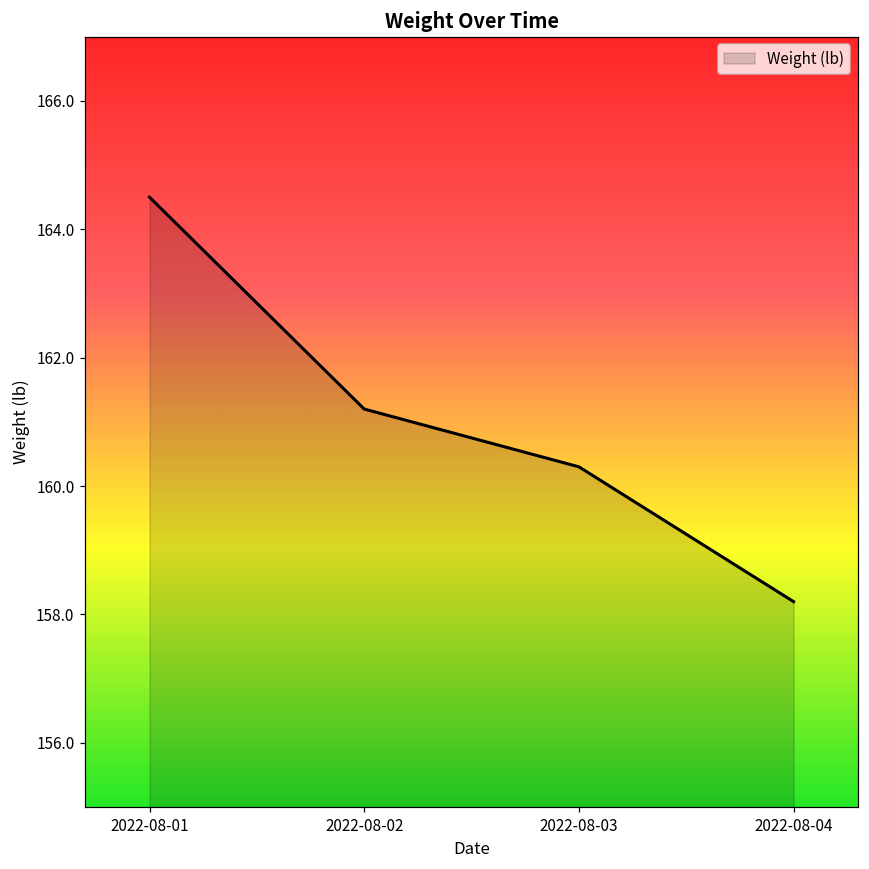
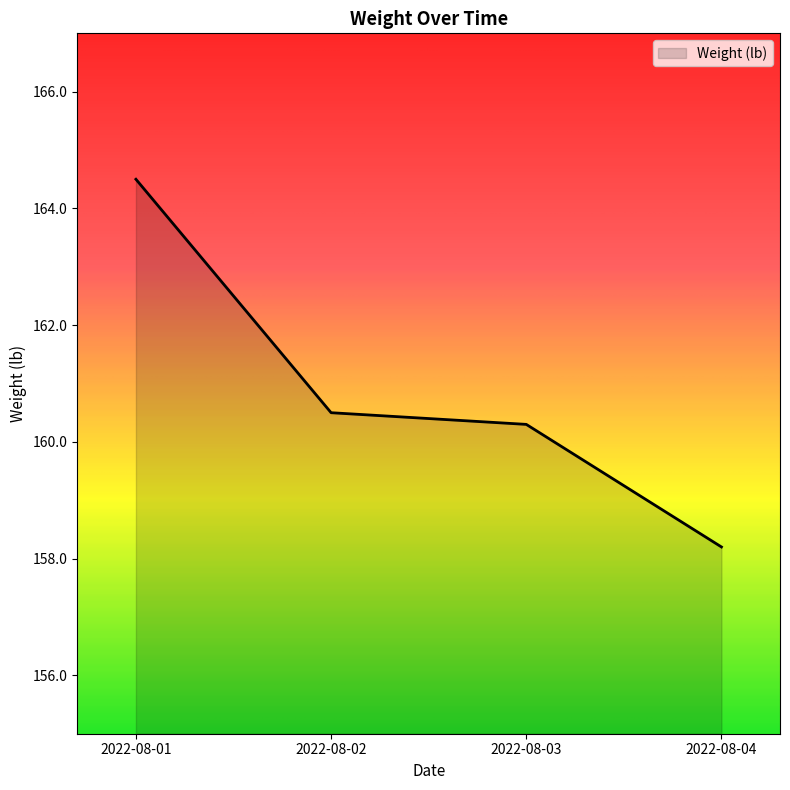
2022-08-02: 161.2 -> 160.5
